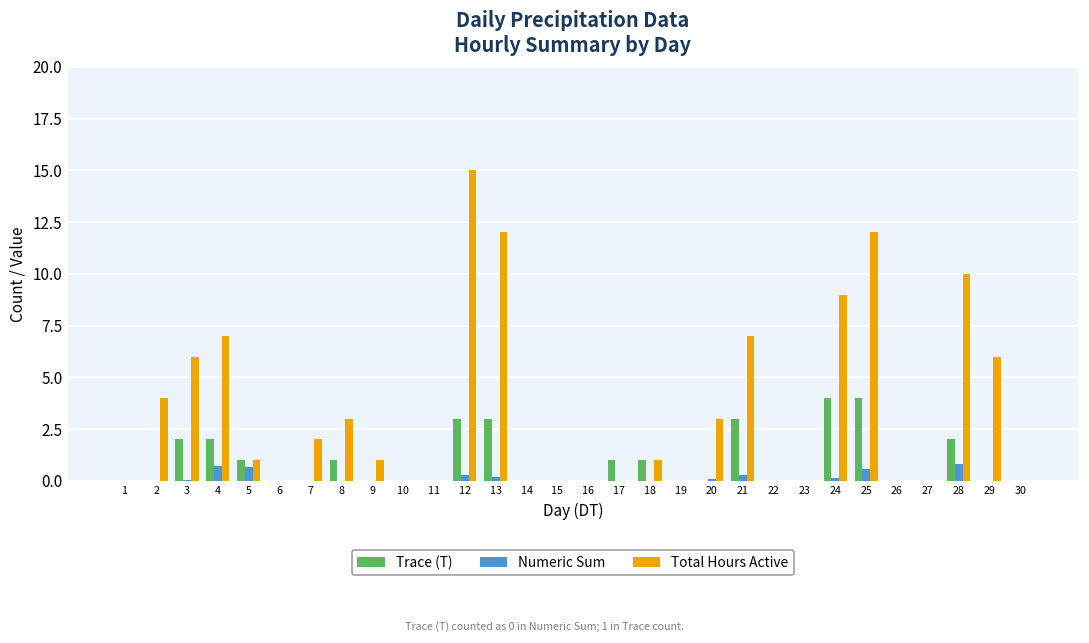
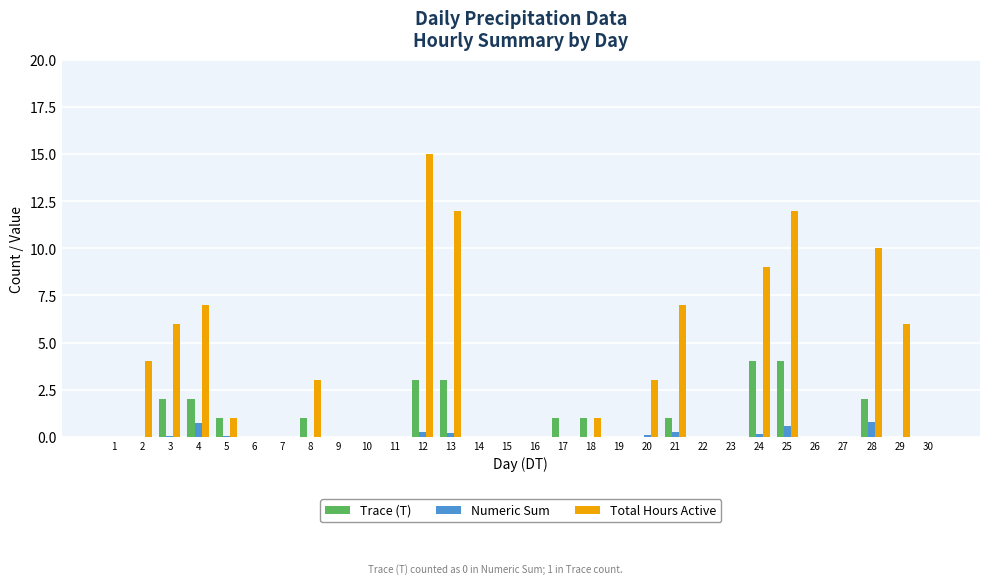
Numeric Sum, 5: 0.7 -> 0.0
Total Hours Active, 7: 2 -> 0
Total Hours Active, 9: 1 -> 0
Trace (T), 21: 3 -> 1
